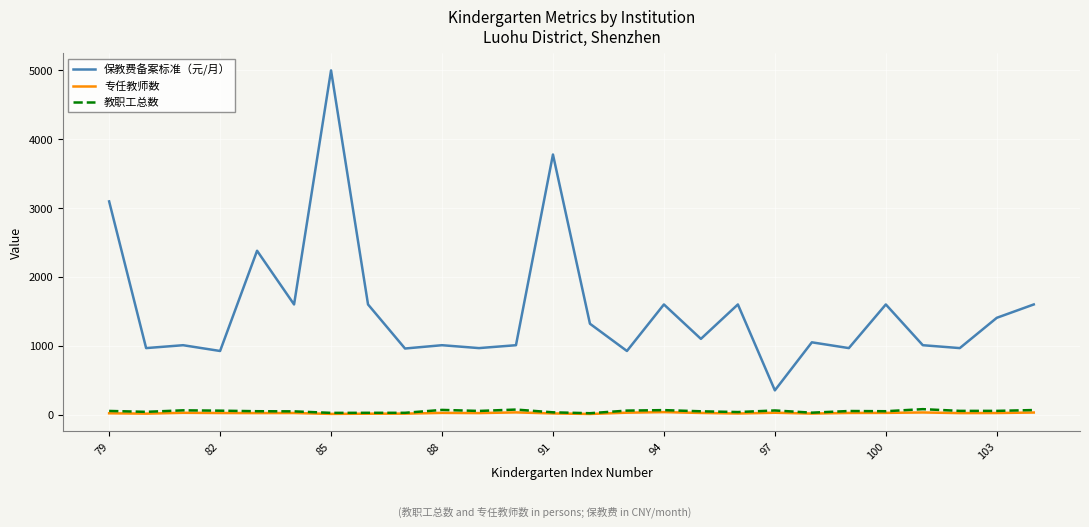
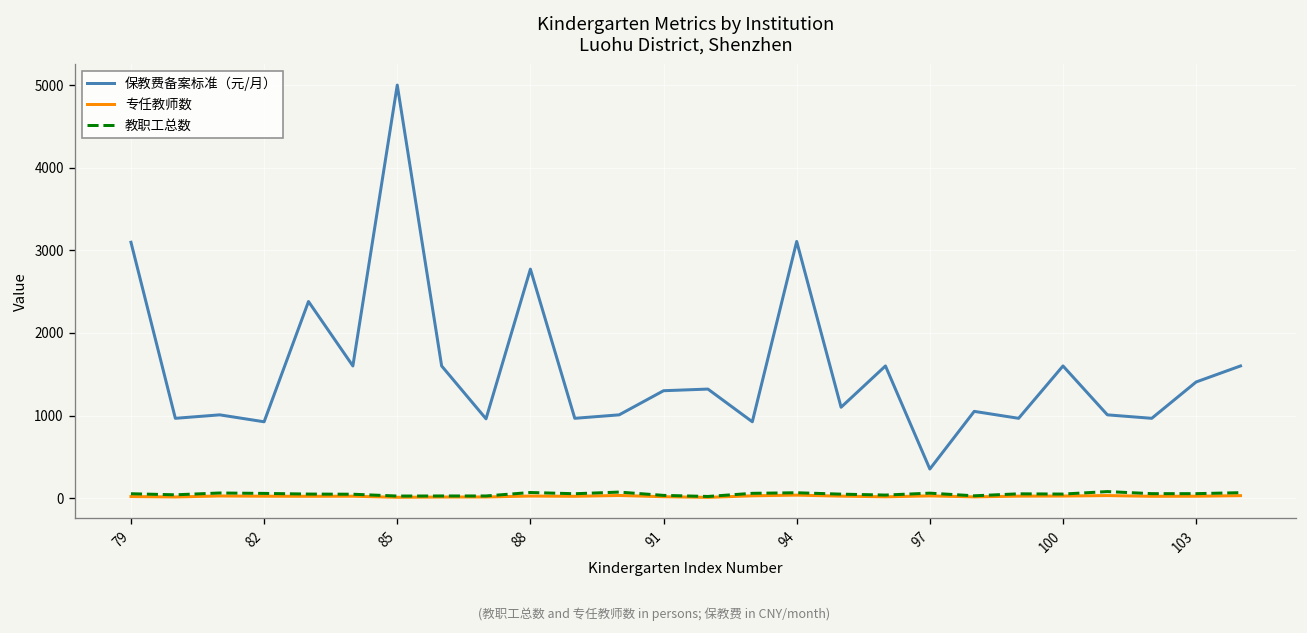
保教费备案标准（元/月）, 88: 1000 -> 2800
保教费备案标准（元/月）, 91: 3800 -> 1300
保教费备案标准（元/月）, 94: 1600 -> 3100
